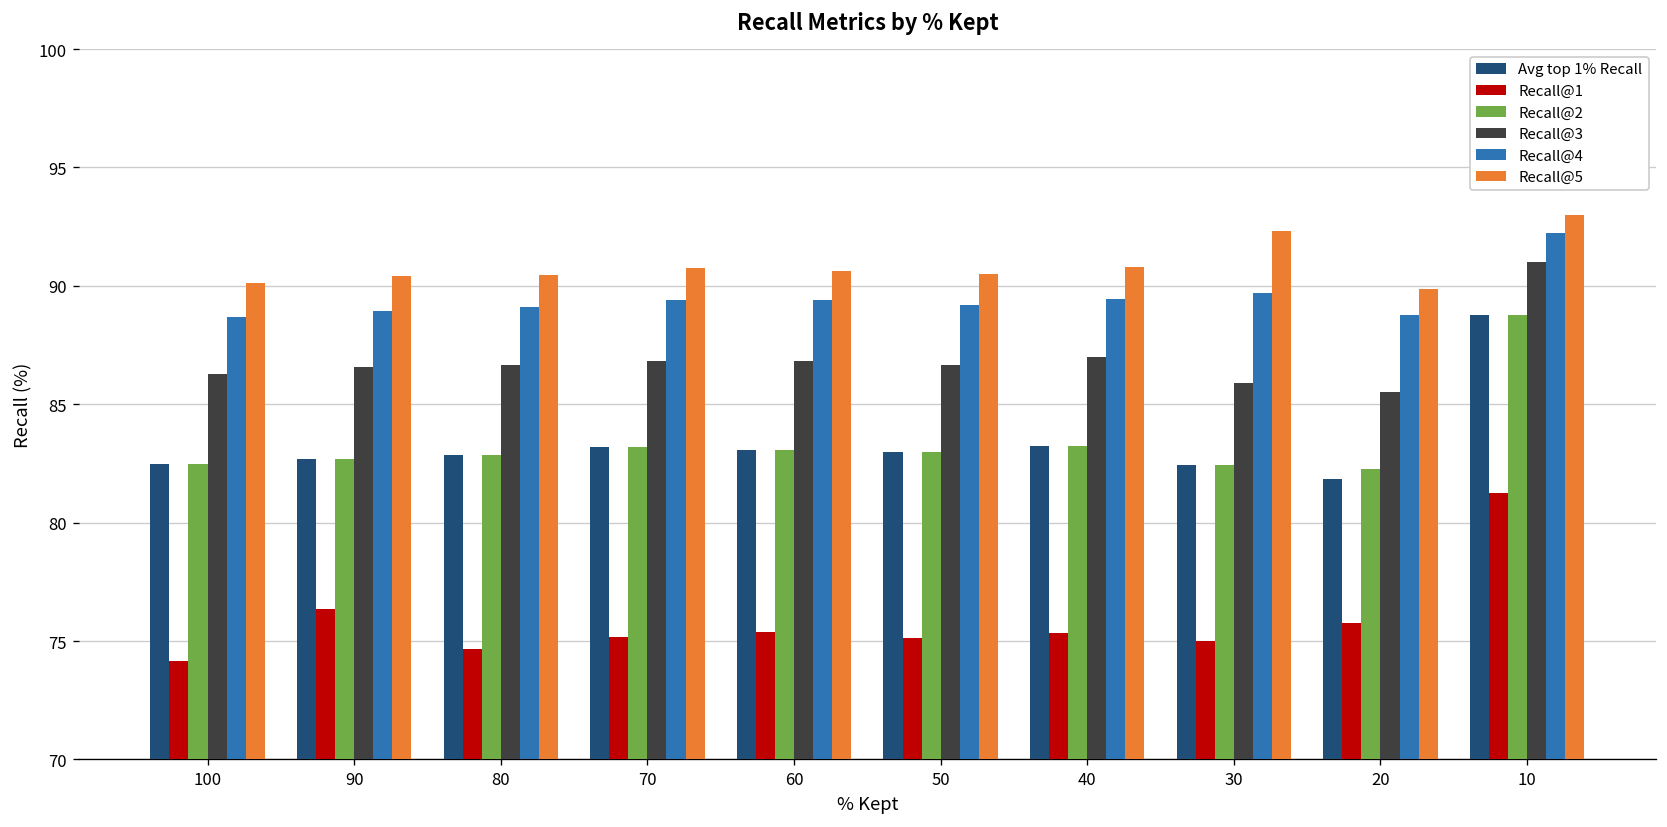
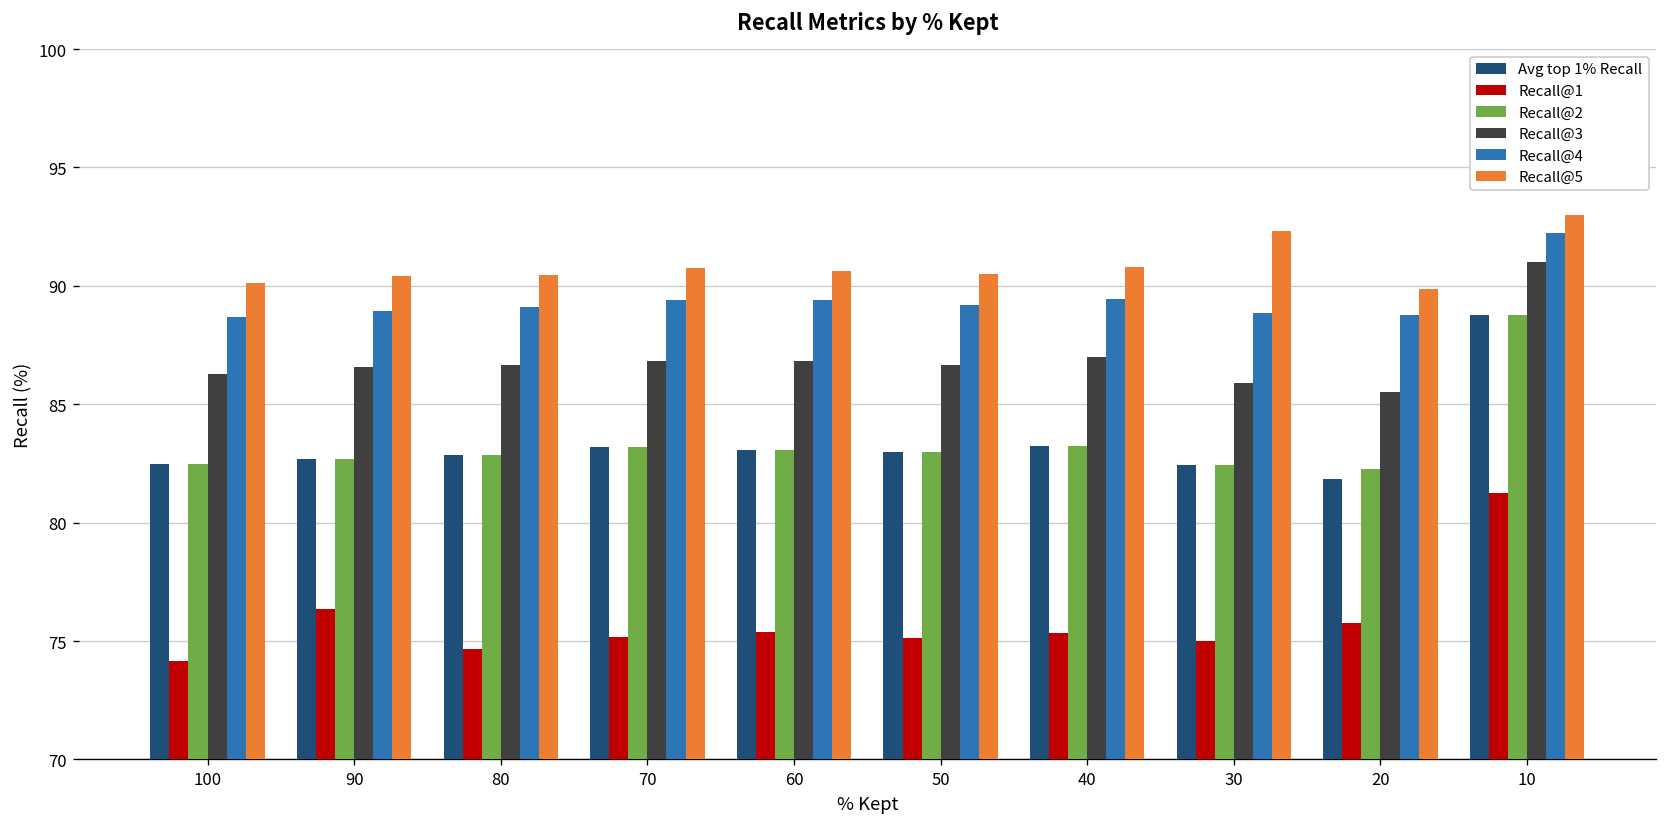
Recall@4, 30: 89.7 -> 88.8
